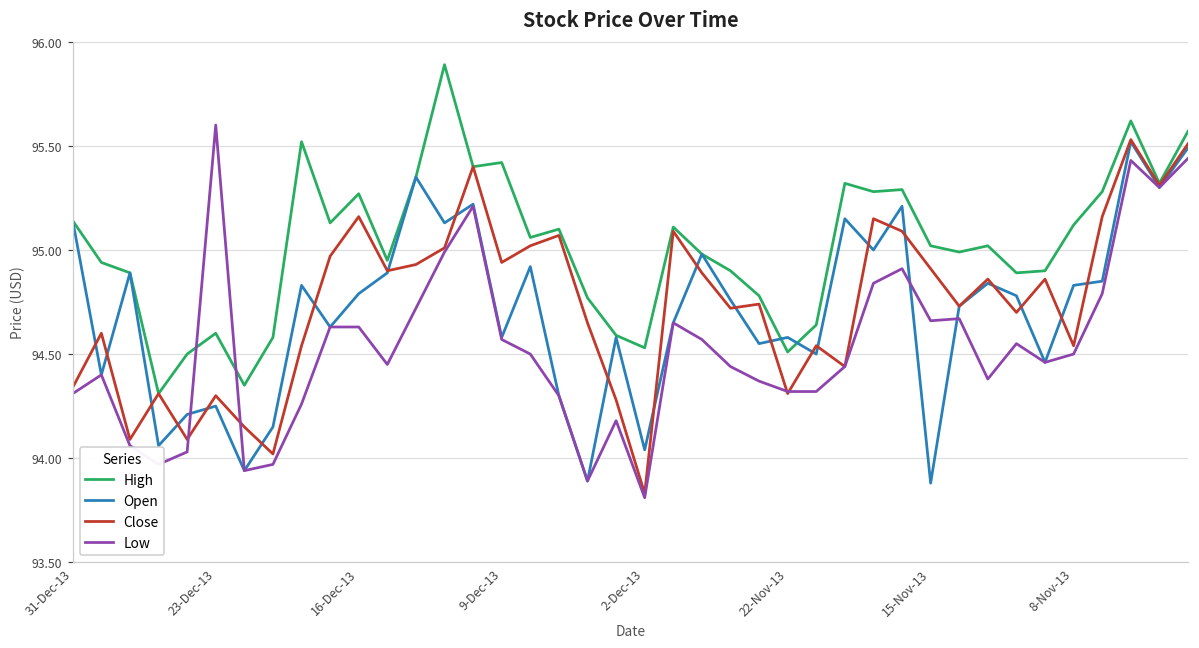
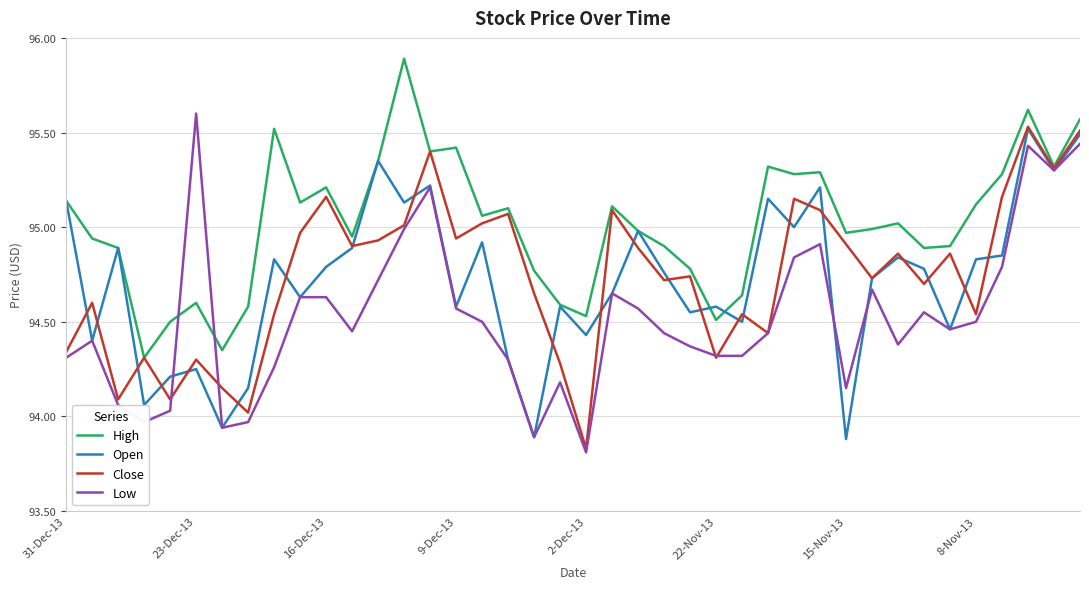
High, 16-Dec-13: 95.27 -> 95.21
Open, 2-Dec-13: 94.04 -> 94.43
High, 15-Nov-13: 95.02 -> 94.97
Low, 15-Nov-13: 94.66 -> 94.15
